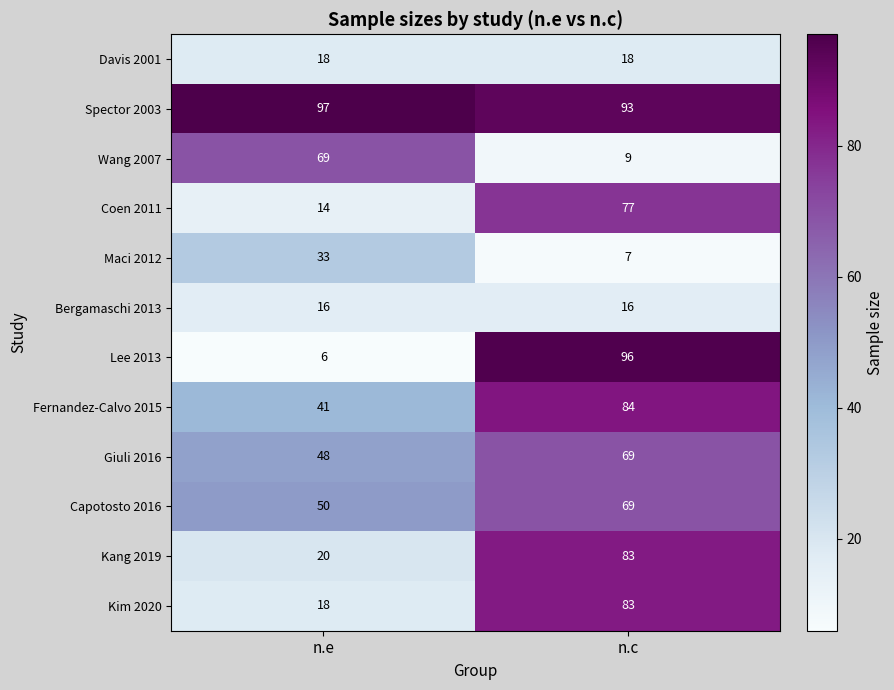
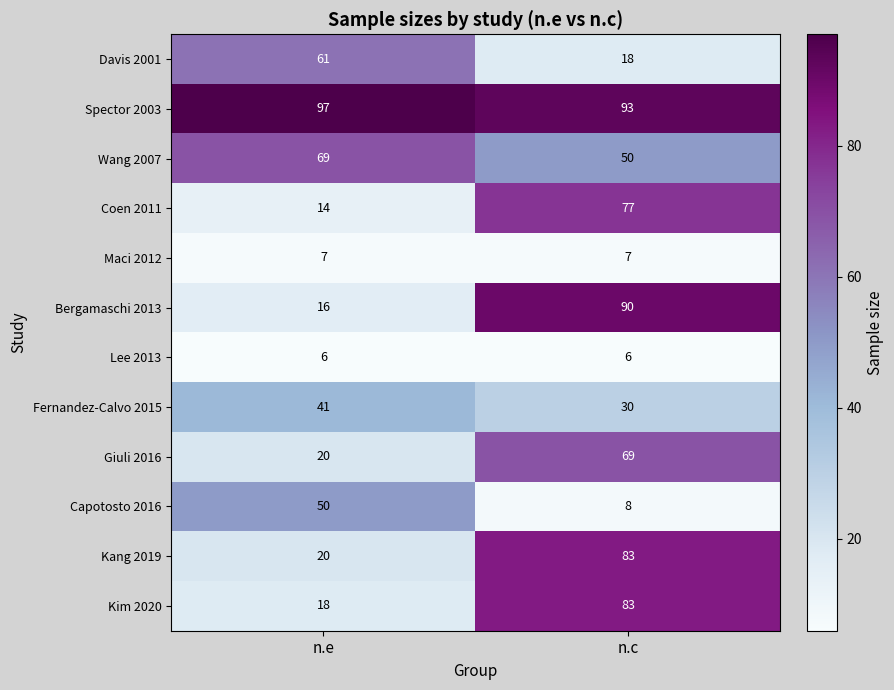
Davis 2001, n.e: 18 -> 61
Wang 2007, n.c: 9 -> 50
Maci 2012, n.e: 33 -> 7
Bergamaschi 2013, n.c: 16 -> 90
Lee 2013, n.c: 96 -> 6
Fernandez-Calvo 2015, n.c: 84 -> 30
Giuli 2016, n.e: 48 -> 20
Capotosto 2016, n.c: 69 -> 8
